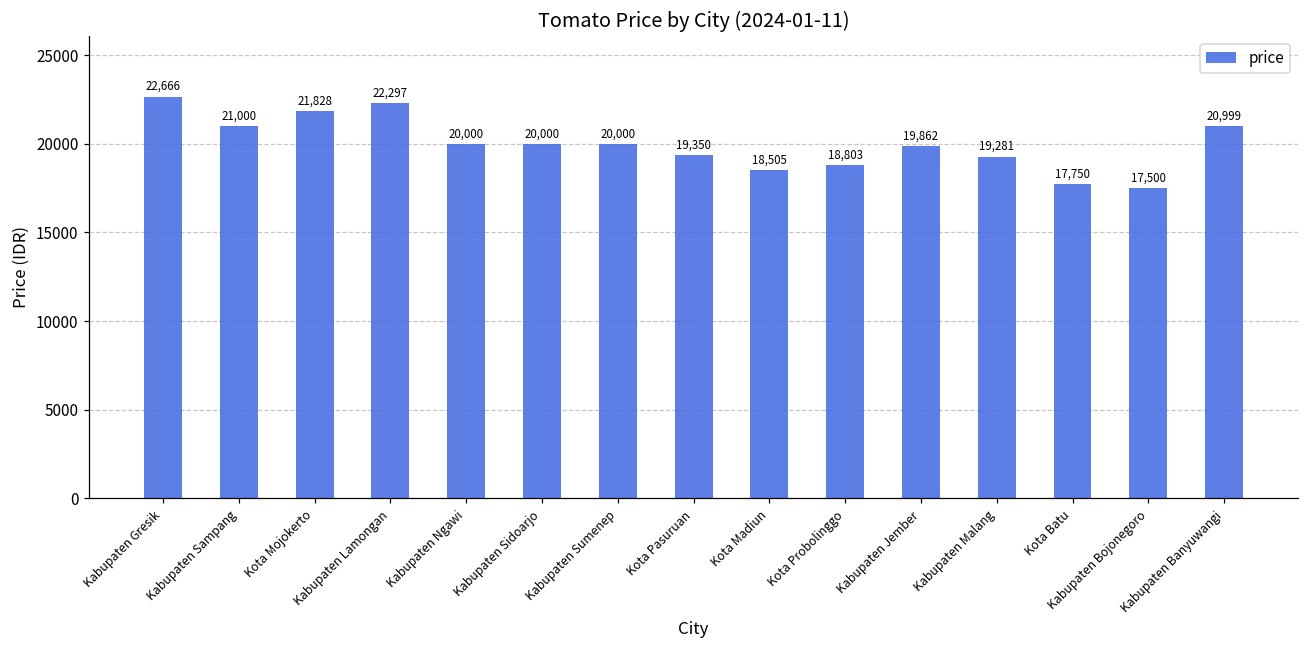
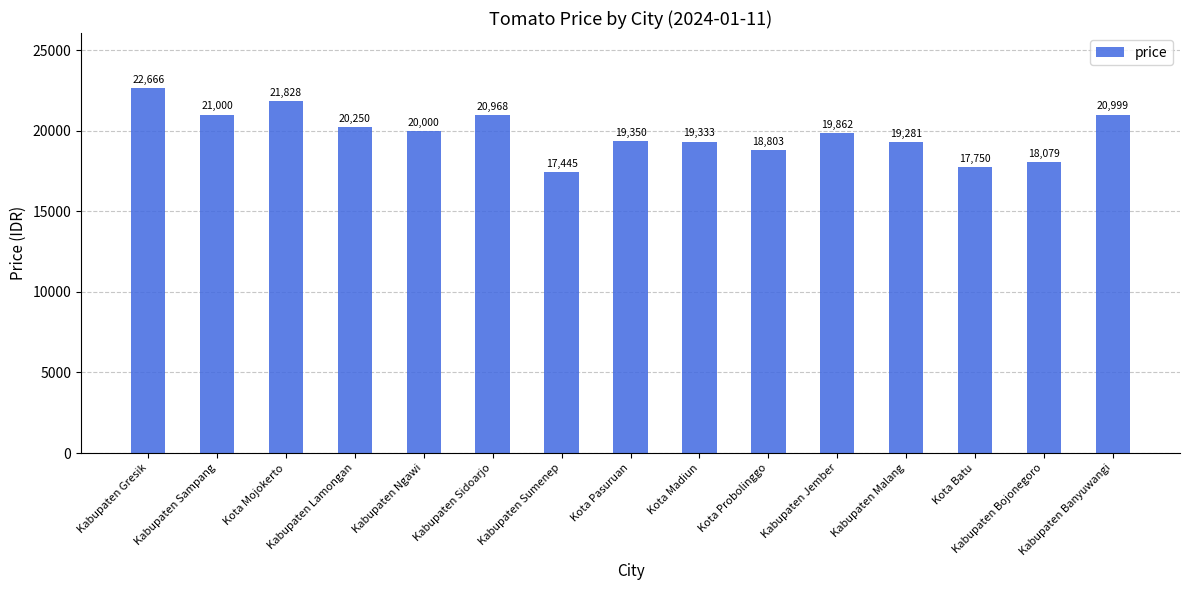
Kabupaten Lamongan: 22,297 -> 20,250
Kabupaten Sidoarjo: 20,000 -> 20,968
Kabupaten Sumenep: 20,000 -> 17,445
Kota Madiun: 18,505 -> 19,333
Kabupaten Bojonegoro: 17,500 -> 18,079
